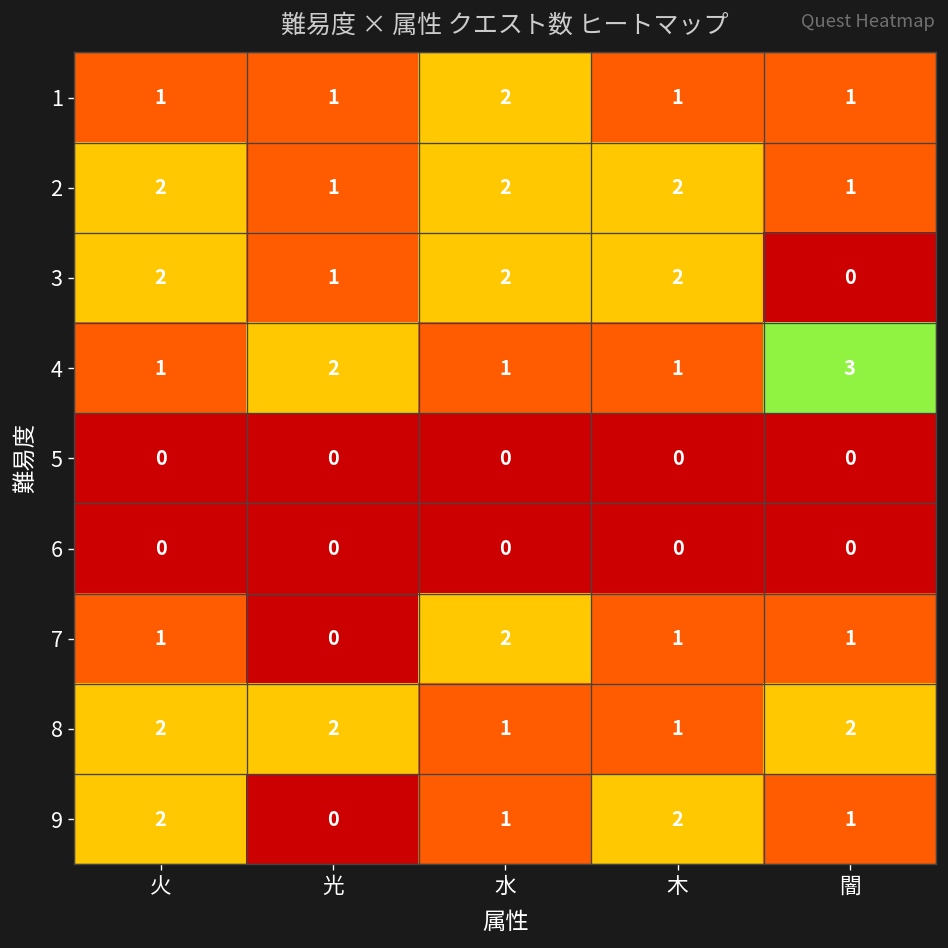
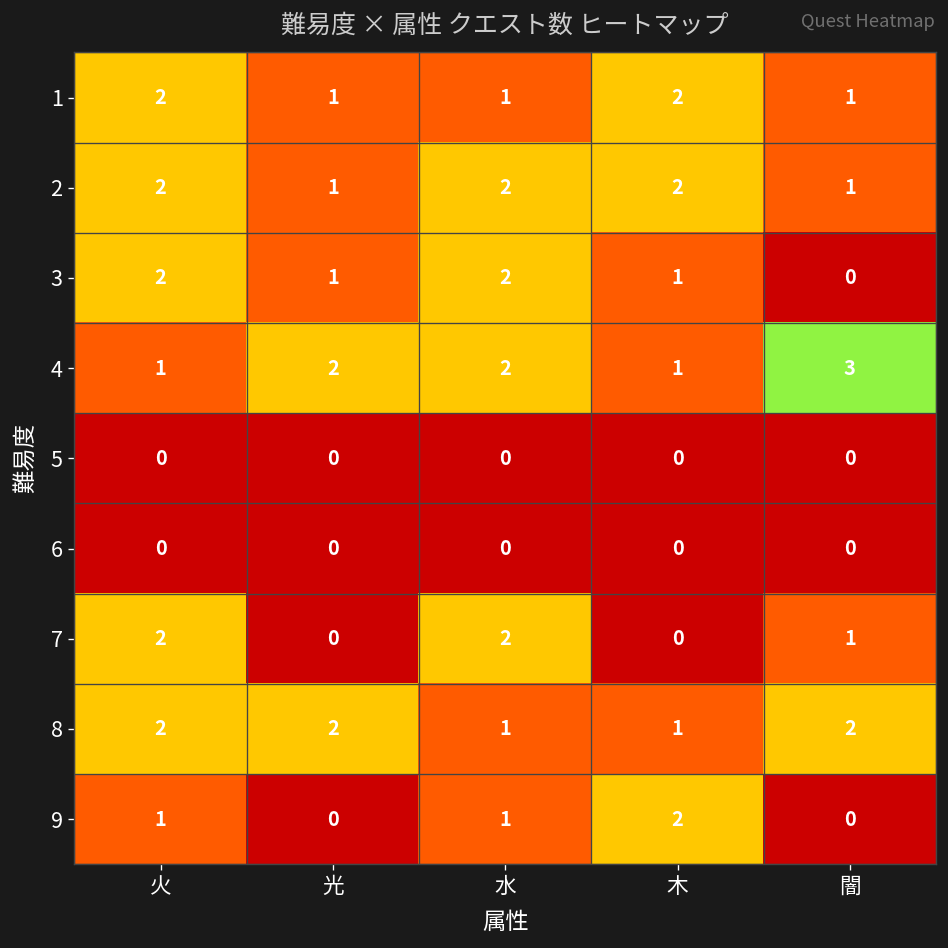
1, 火: 1 -> 2
1, 水: 2 -> 1
1, 木: 1 -> 2
3, 木: 2 -> 1
4, 水: 1 -> 2
7, 火: 1 -> 2
7, 木: 1 -> 0
9, 火: 2 -> 1
9, 闇: 1 -> 0
